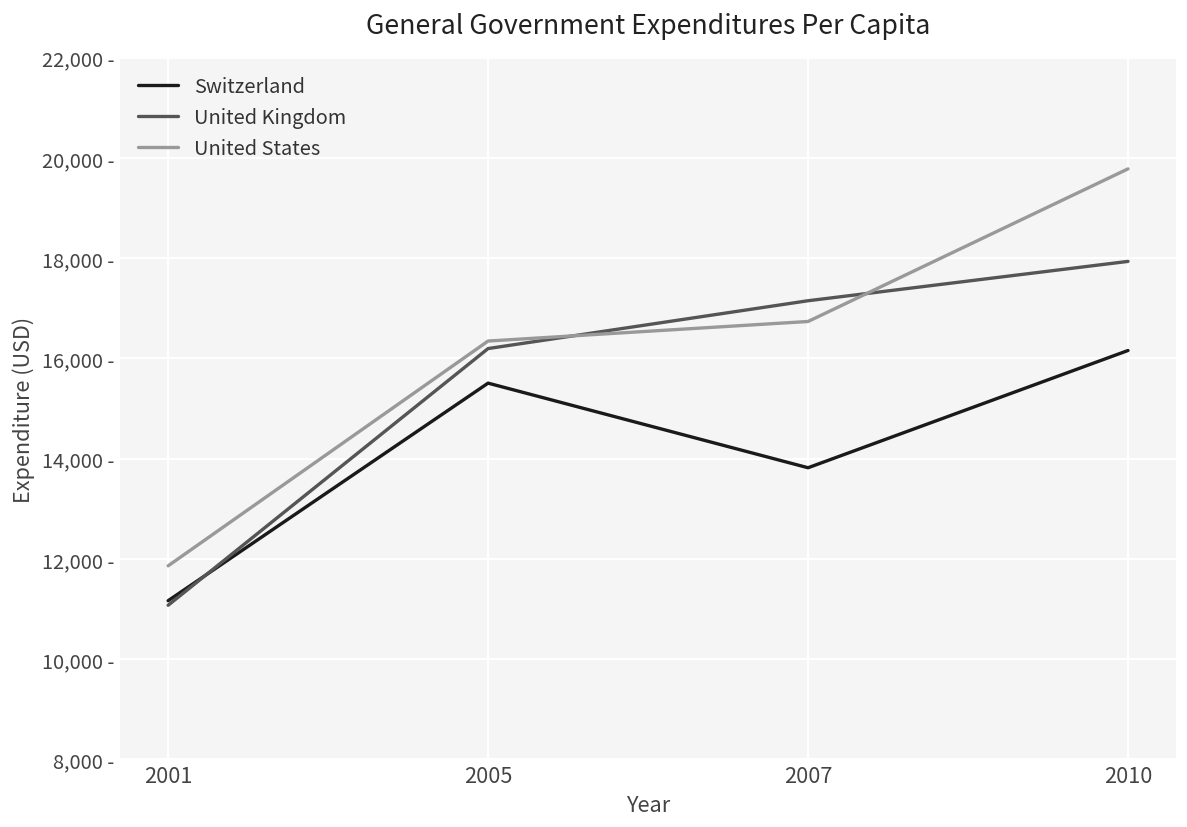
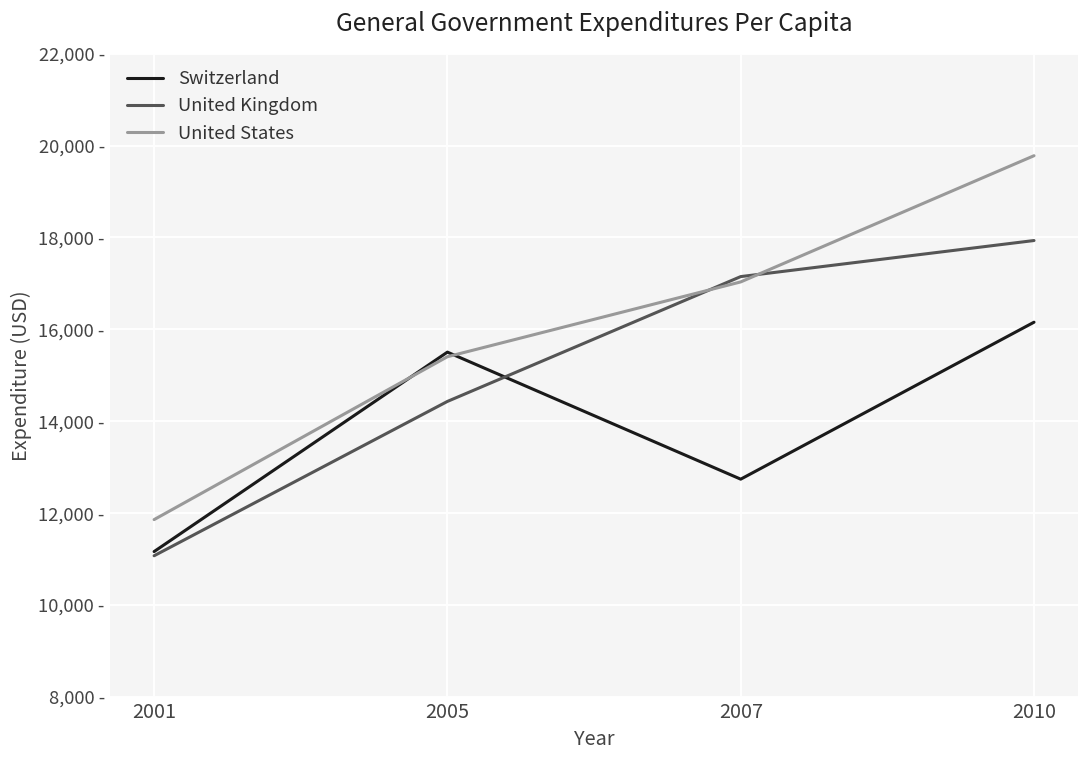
United Kingdom, 2005: 16,200 - -> 14,400 -
United States, 2005: 16,300 - -> 15,400 -
Switzerland, 2007: 13,800 - -> 12,700 -
United States, 2007: 16,700 - -> 17,000 -
